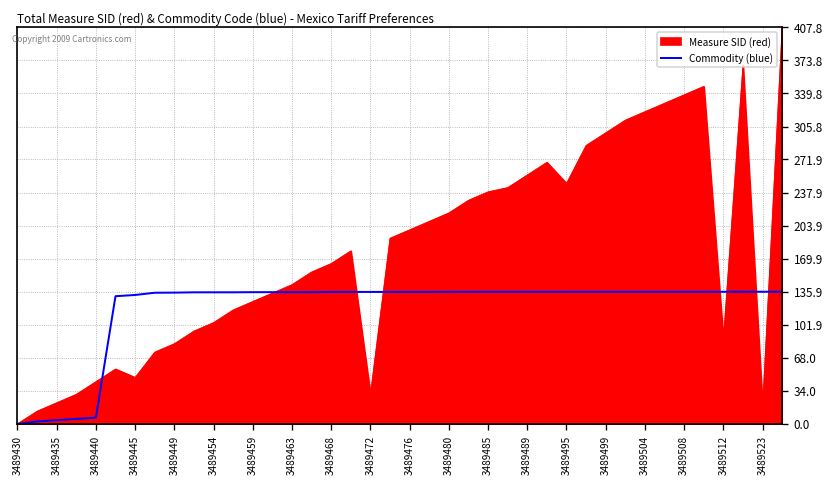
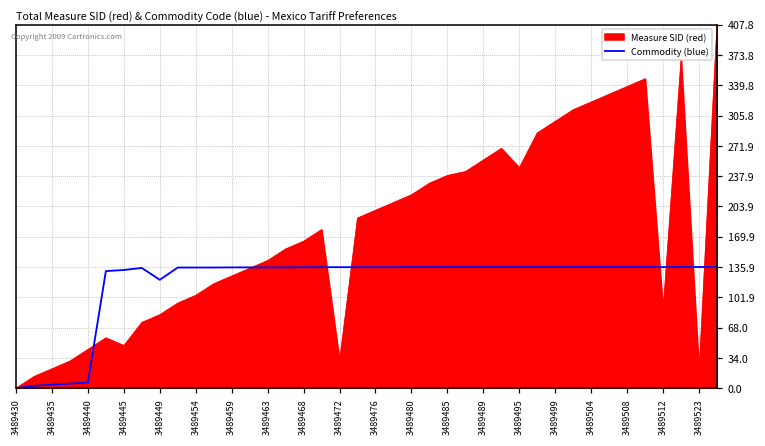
Commodity (blue), 3489449: 130 -> 120
